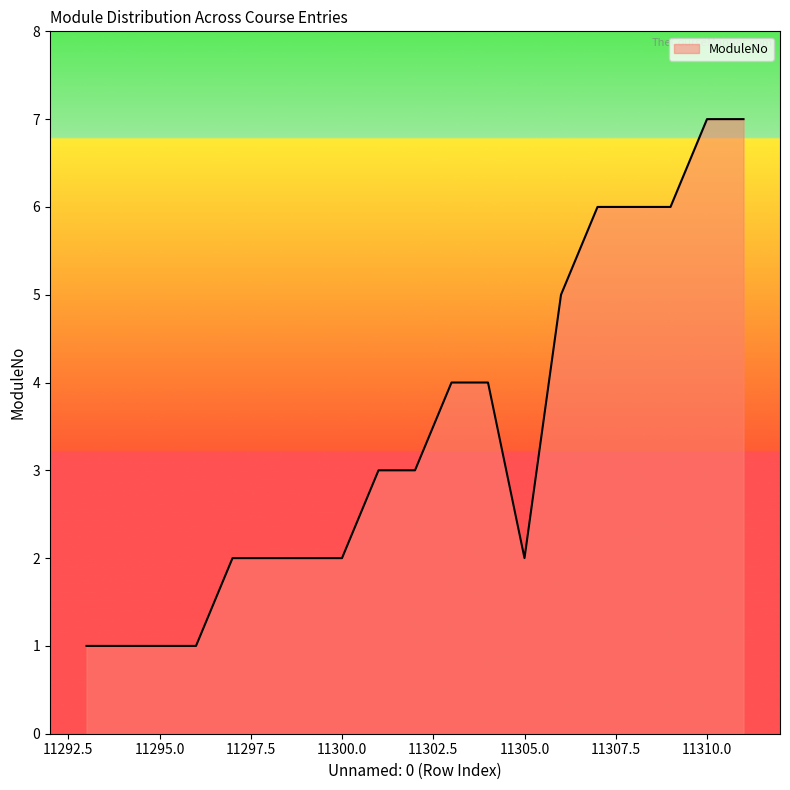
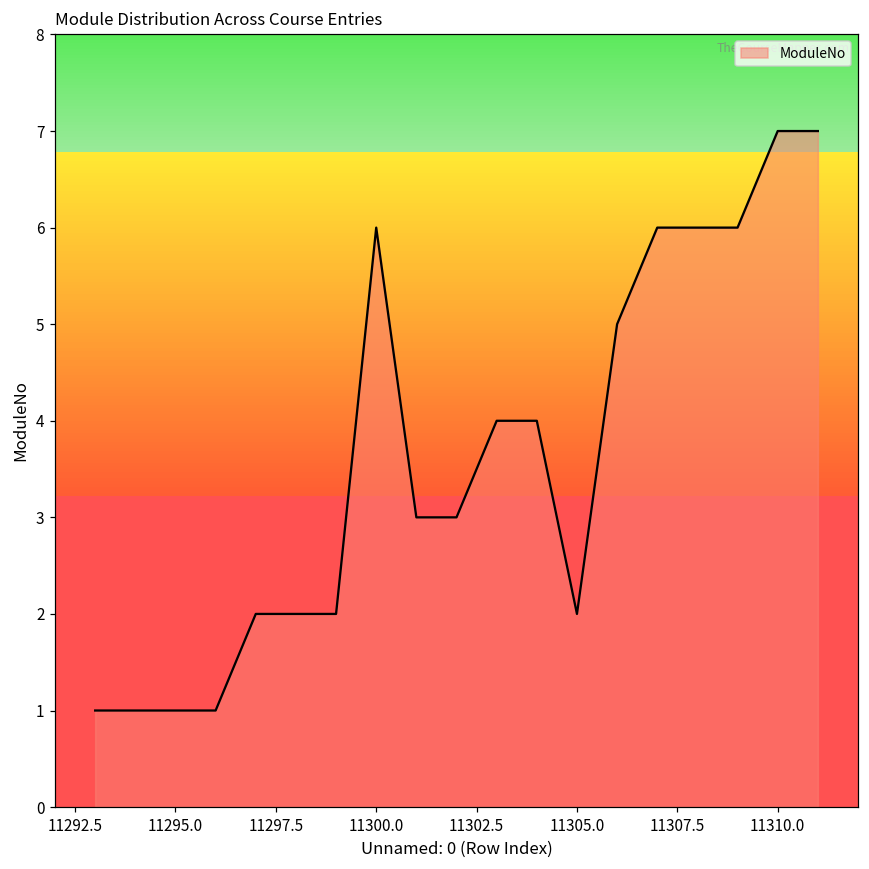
11300.0: 2 -> 6
